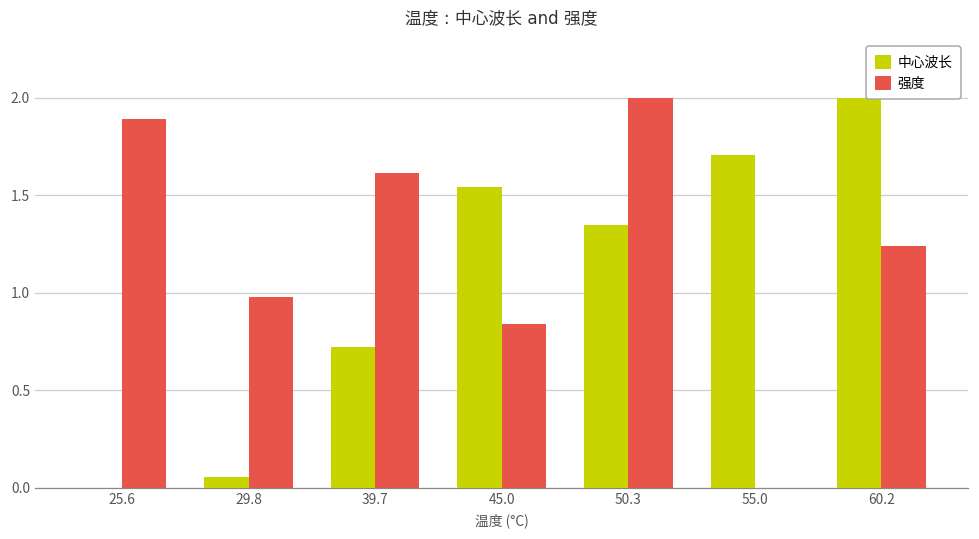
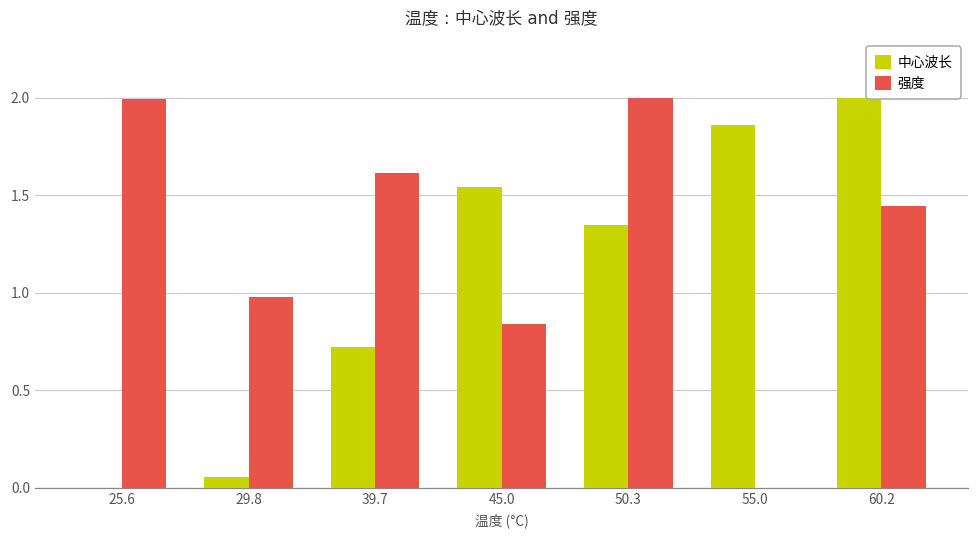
强度, 25.6: 1.89 -> 1.99
中心波长, 55.0: 1.71 -> 1.86
强度, 60.2: 1.24 -> 1.45
